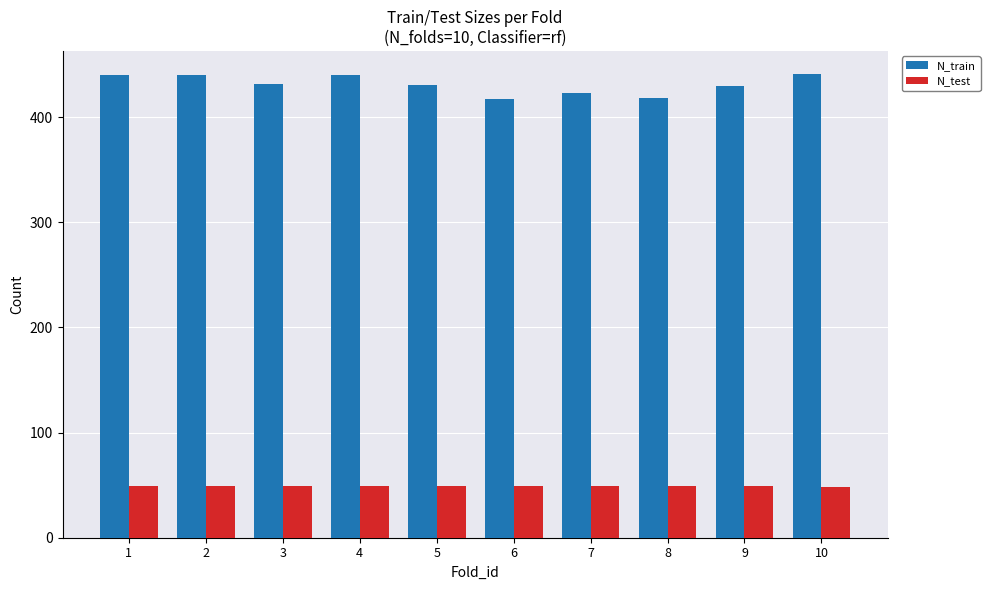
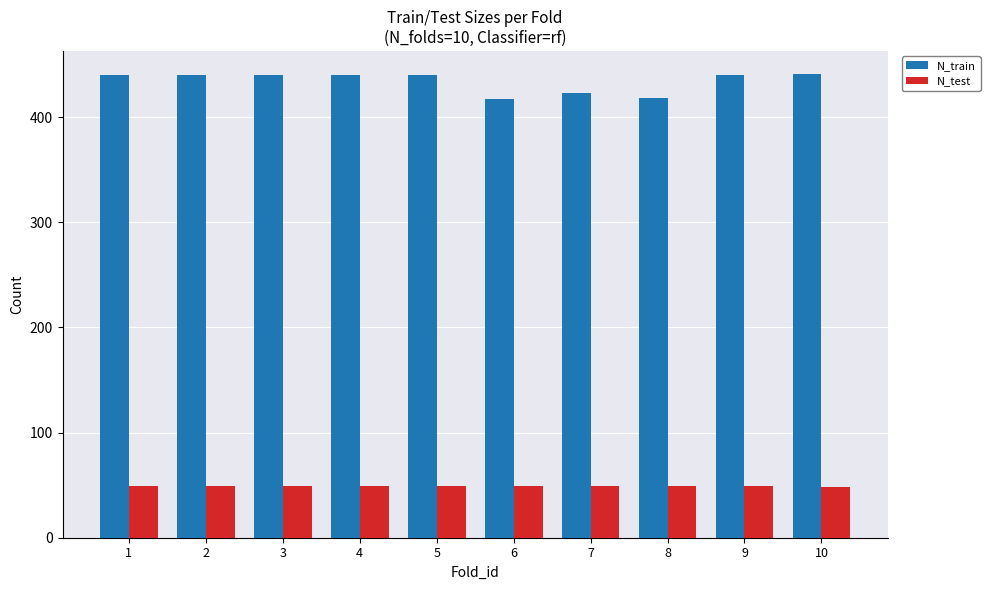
N_train, 3: 432 -> 440
N_train, 5: 431 -> 440
N_train, 9: 430 -> 440
